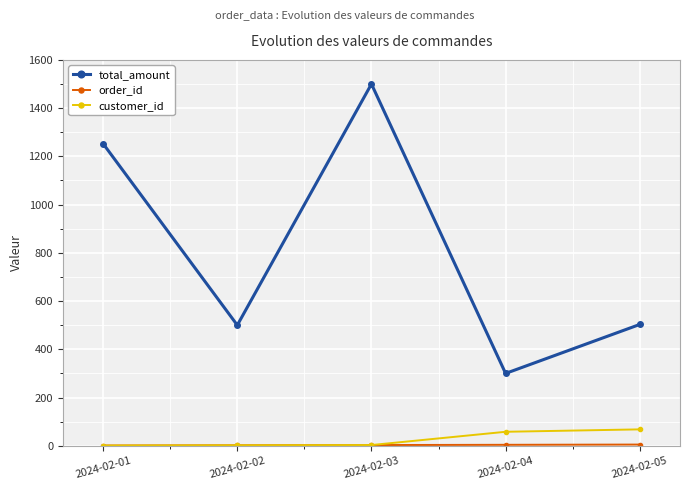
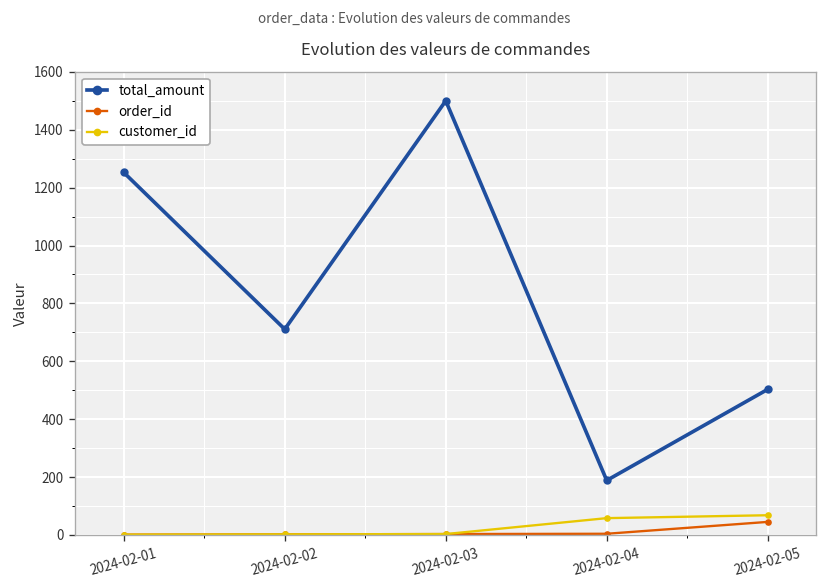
total_amount, 2024-02-02: 500 -> 710
total_amount, 2024-02-04: 300 -> 190
order_id, 2024-02-05: 10 -> 50
